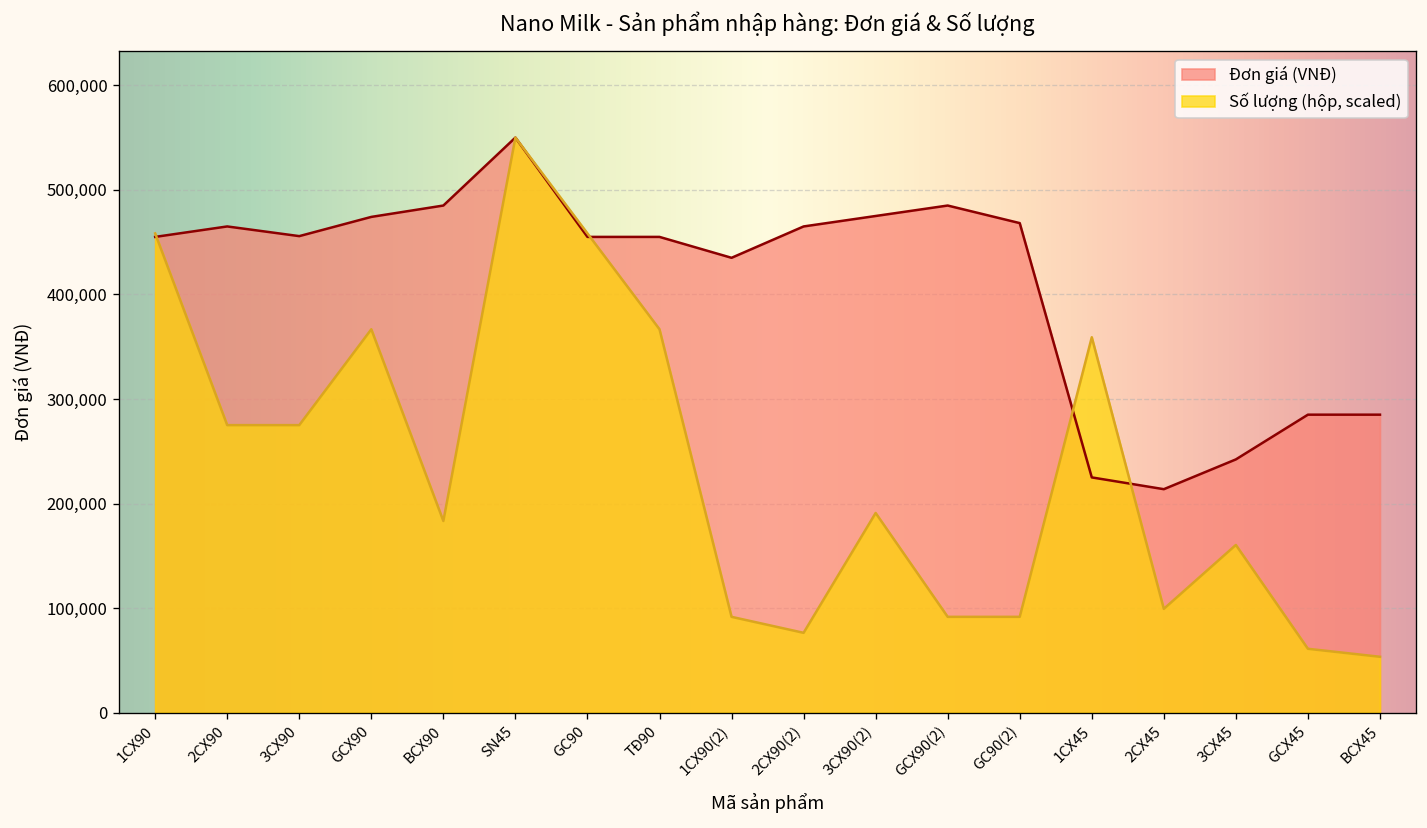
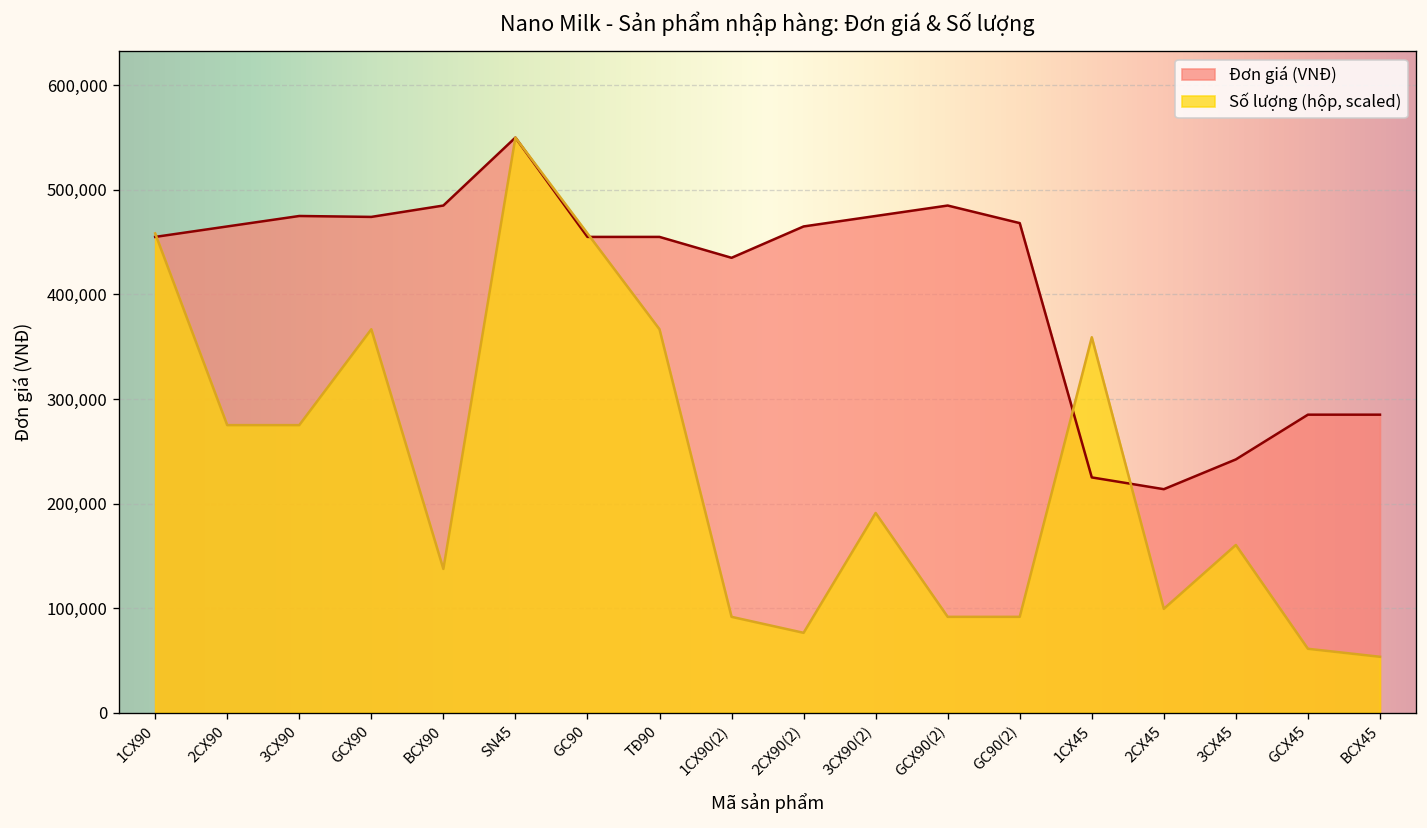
Đơn giá (VNĐ), 3CX90: 460,000 -> 480,000
Số lượng (hộp, scaled), BCX90: 180,000 -> 140,000
